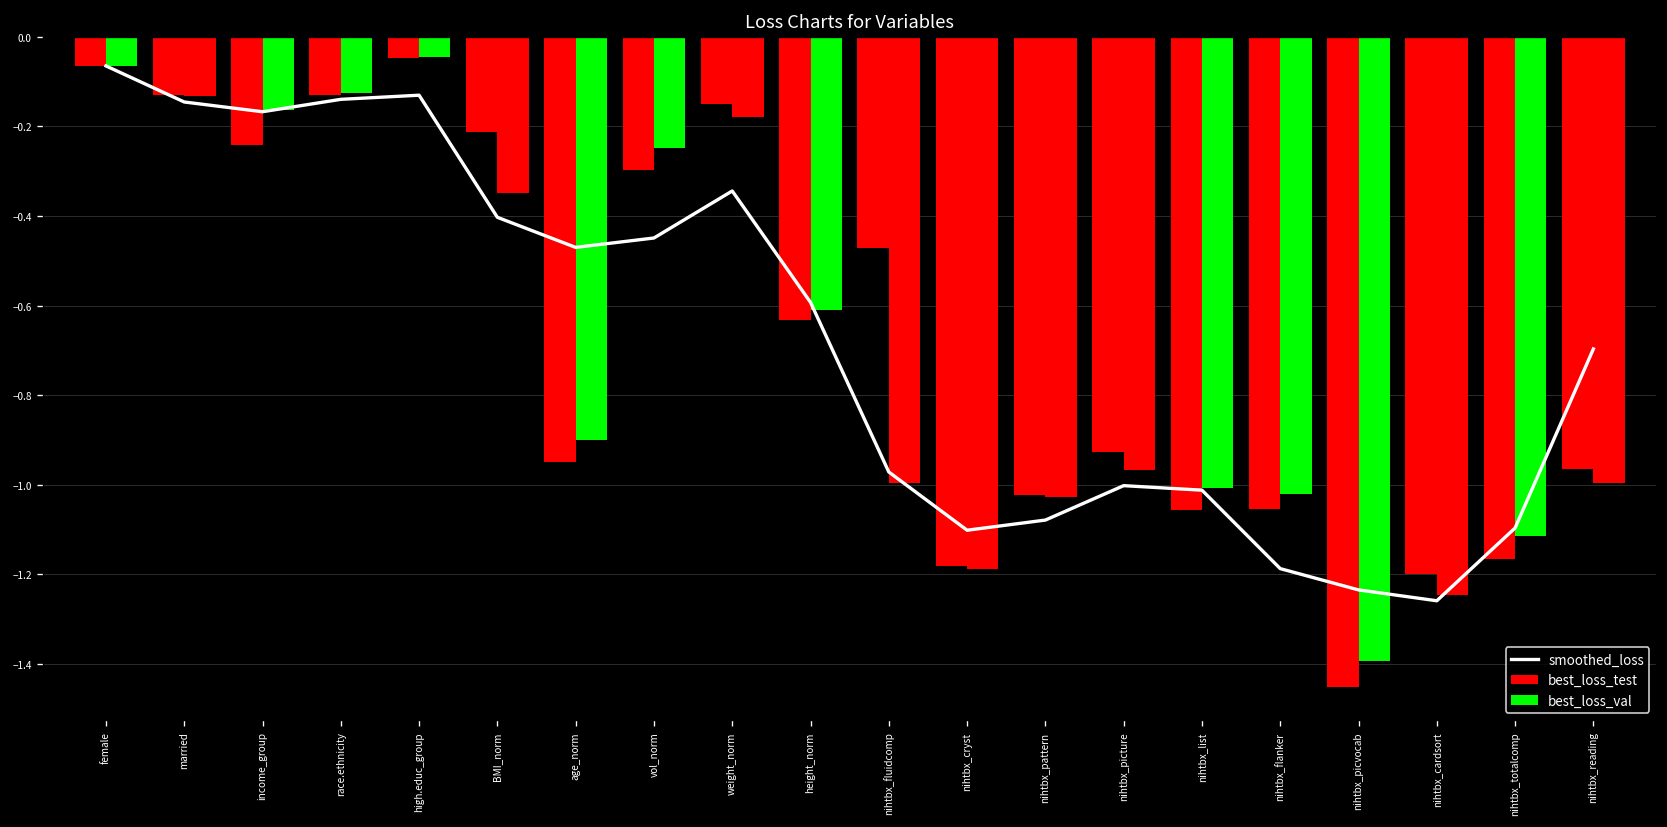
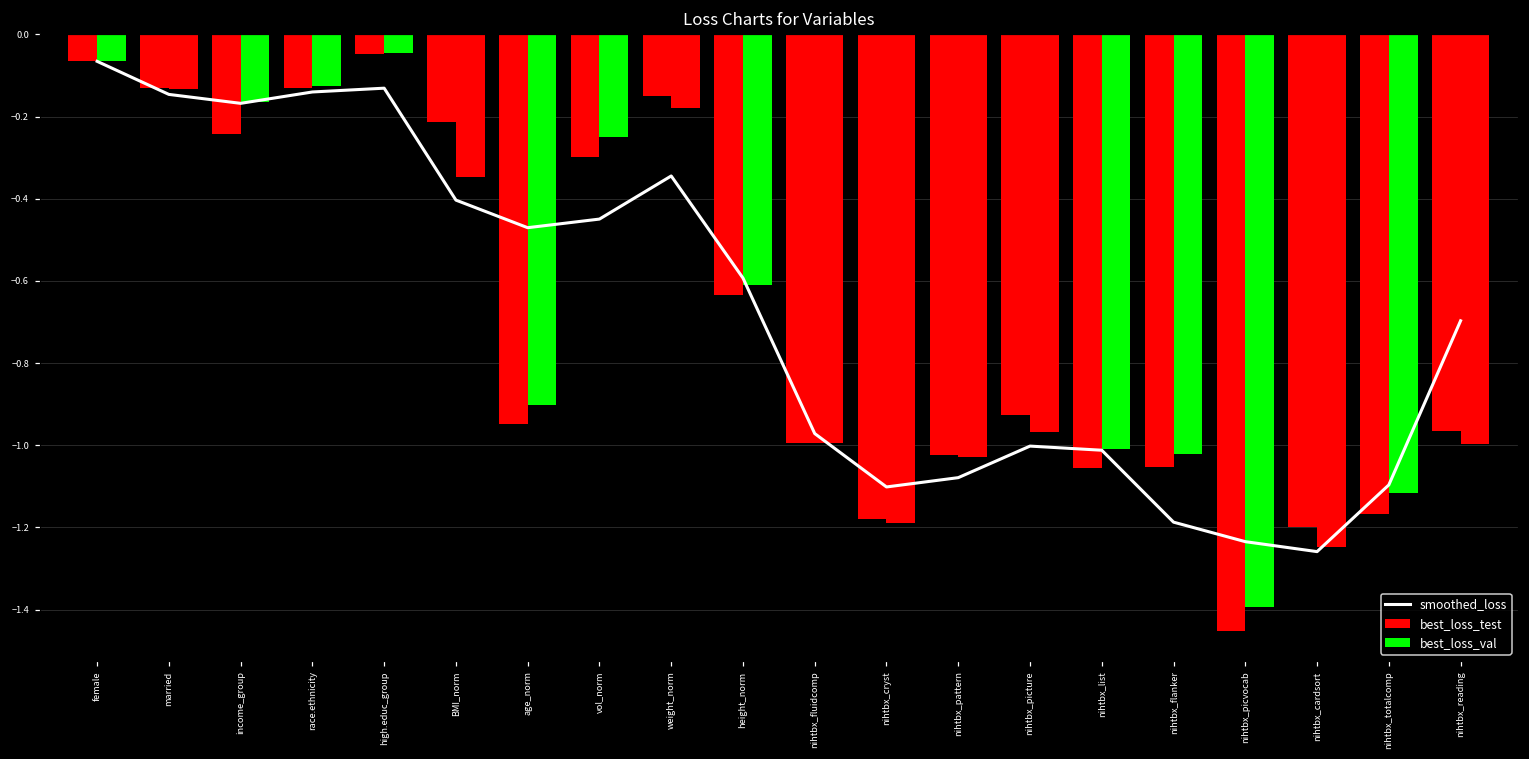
best_loss_test, nihtbx_fluidcomp: -0.47 -> -0.99
